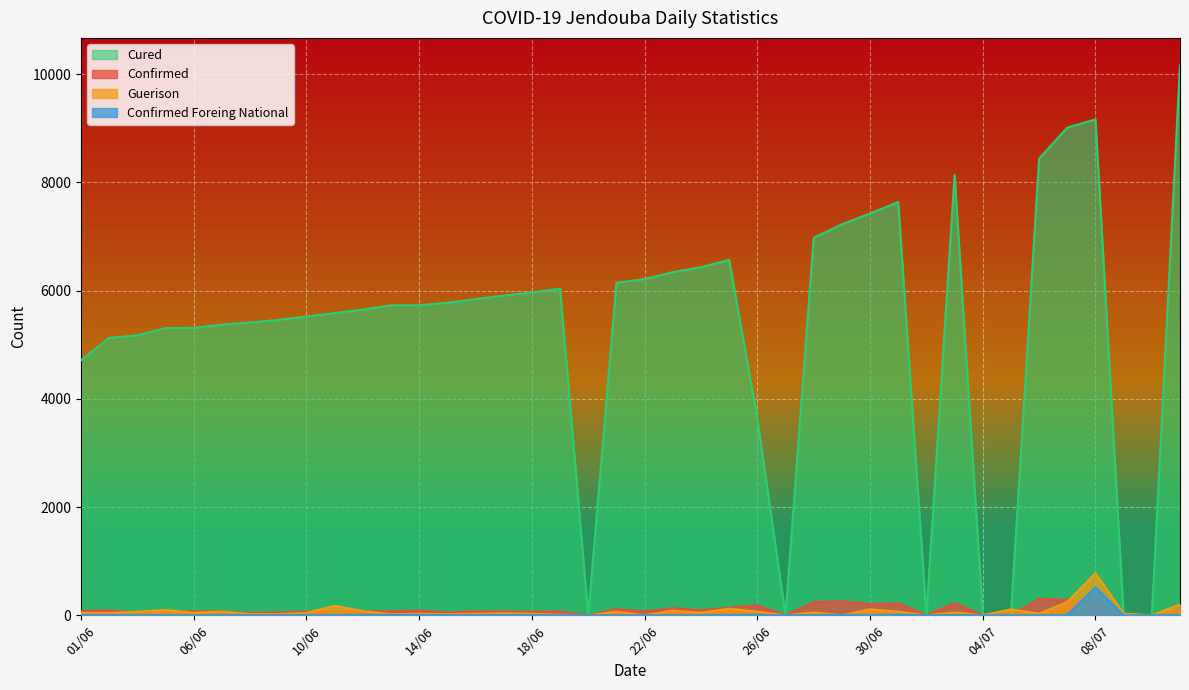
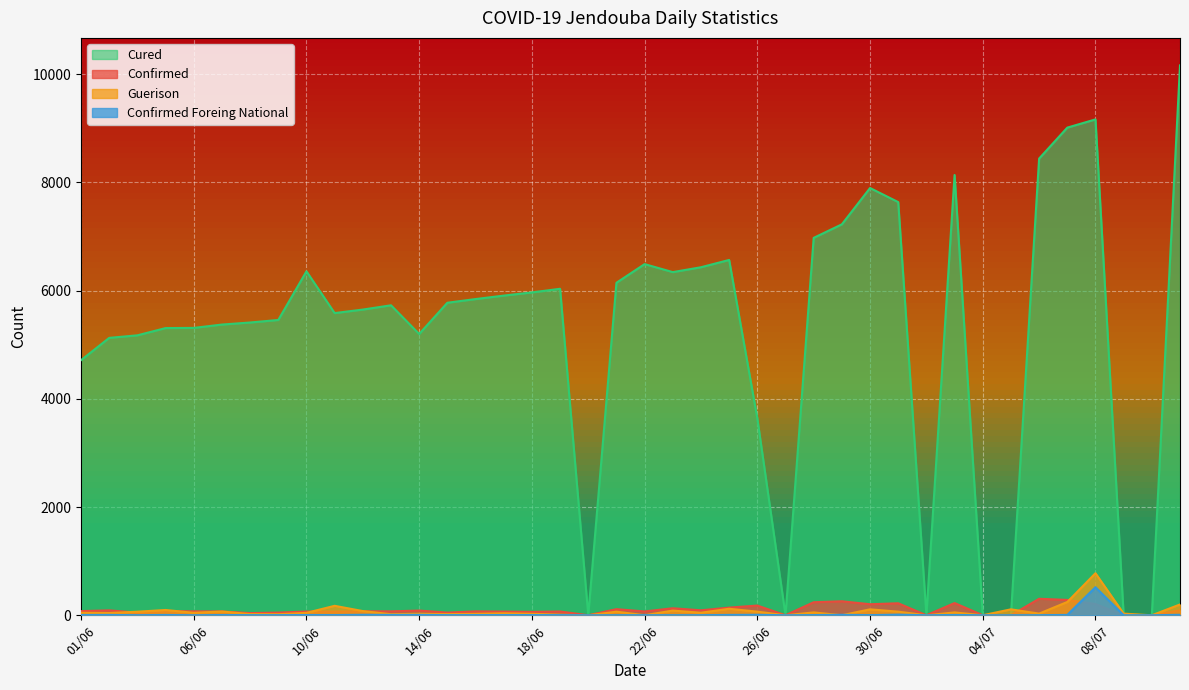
Cured, 10/06: 5500 -> 6400
Cured, 14/06: 5700 -> 5200
Cured, 22/06: 6200 -> 6500
Cured, 30/06: 7400 -> 7900
